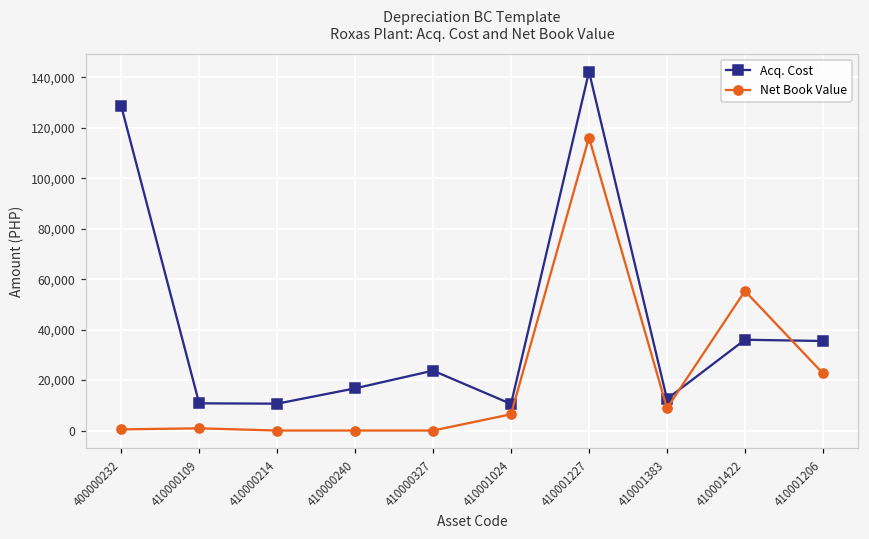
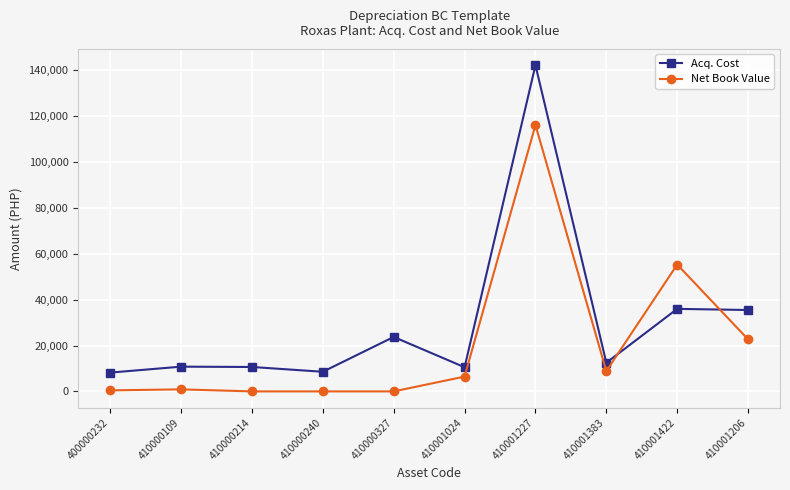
Acq. Cost, 400000232: 129,000 -> 8,000
Acq. Cost, 410000240: 17,000 -> 9,000
